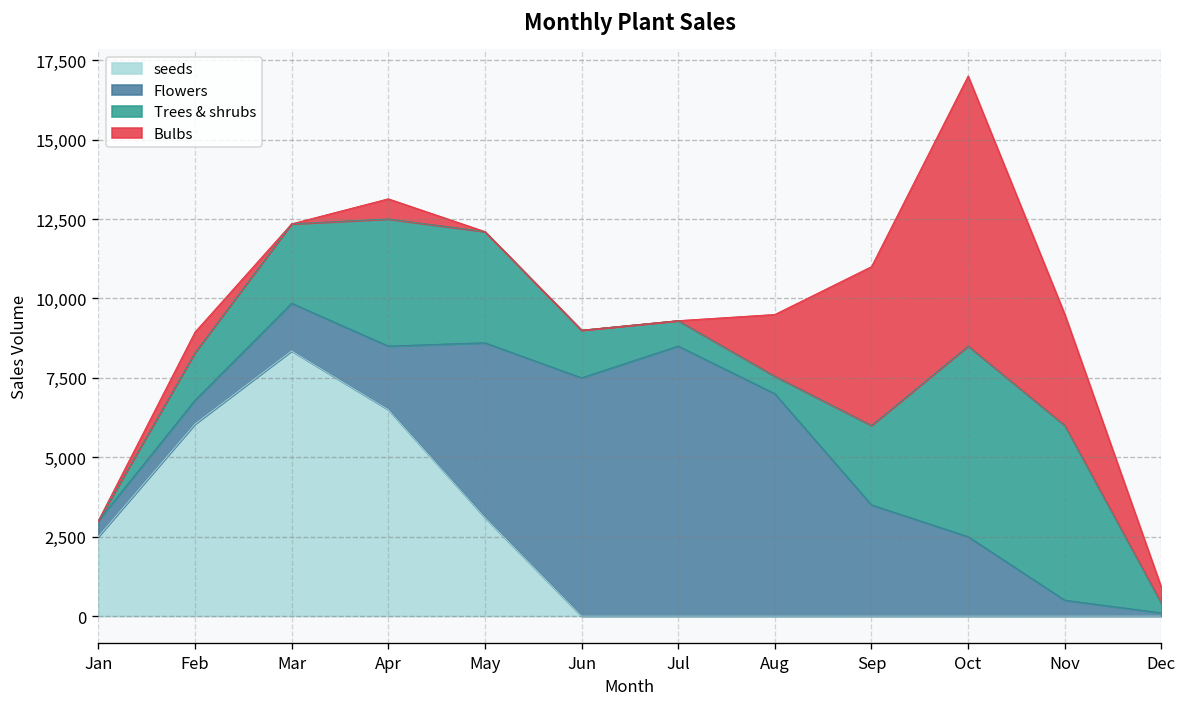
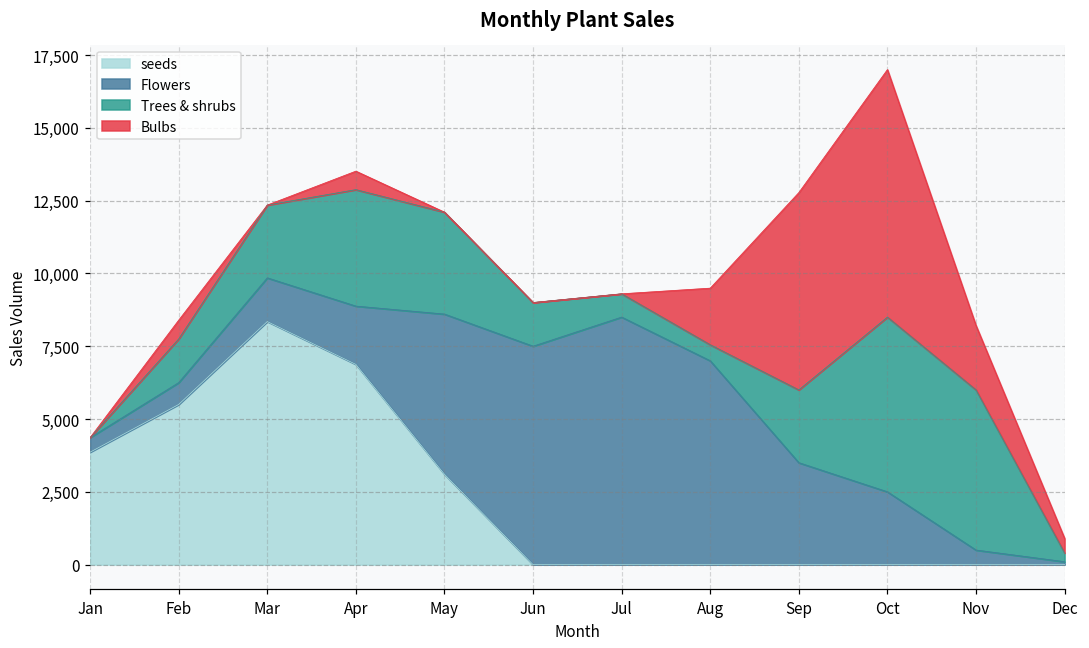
seeds, Jan: 2,500 -> 3,900
seeds, Feb: 6,000 -> 5,500
seeds, Apr: 6,500 -> 6,900
Bulbs, Sep: 5,000 -> 6,800
Bulbs, Nov: 3,500 -> 2,200
